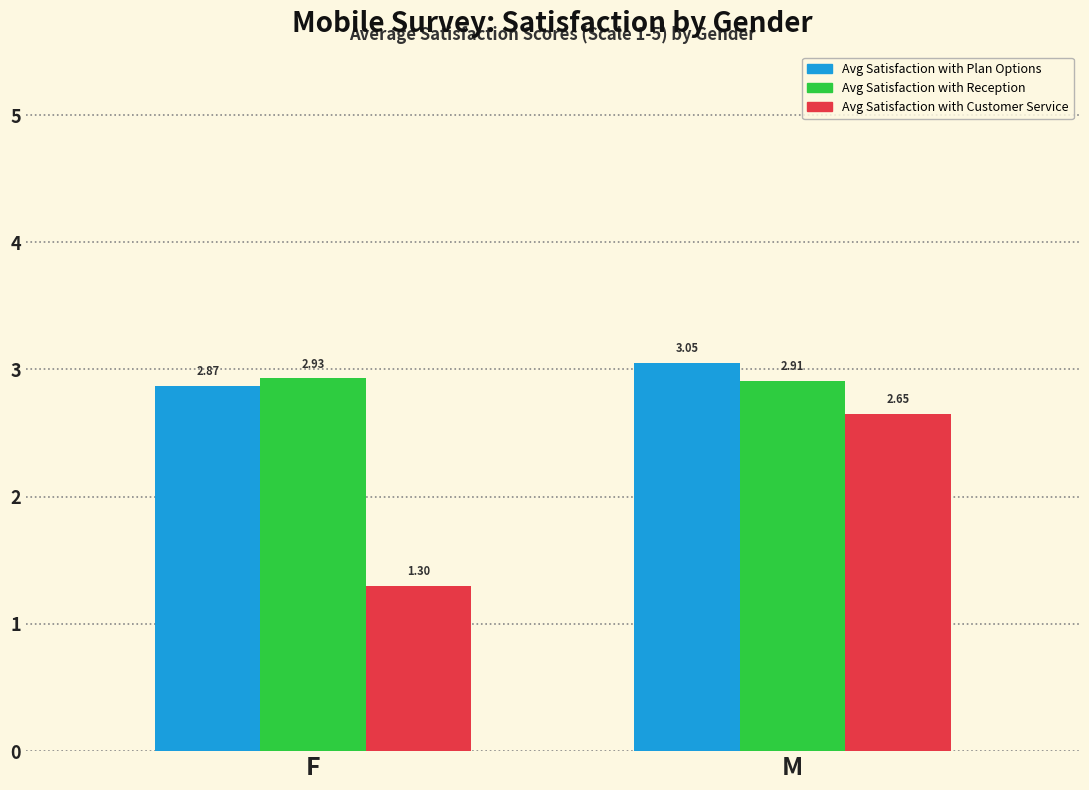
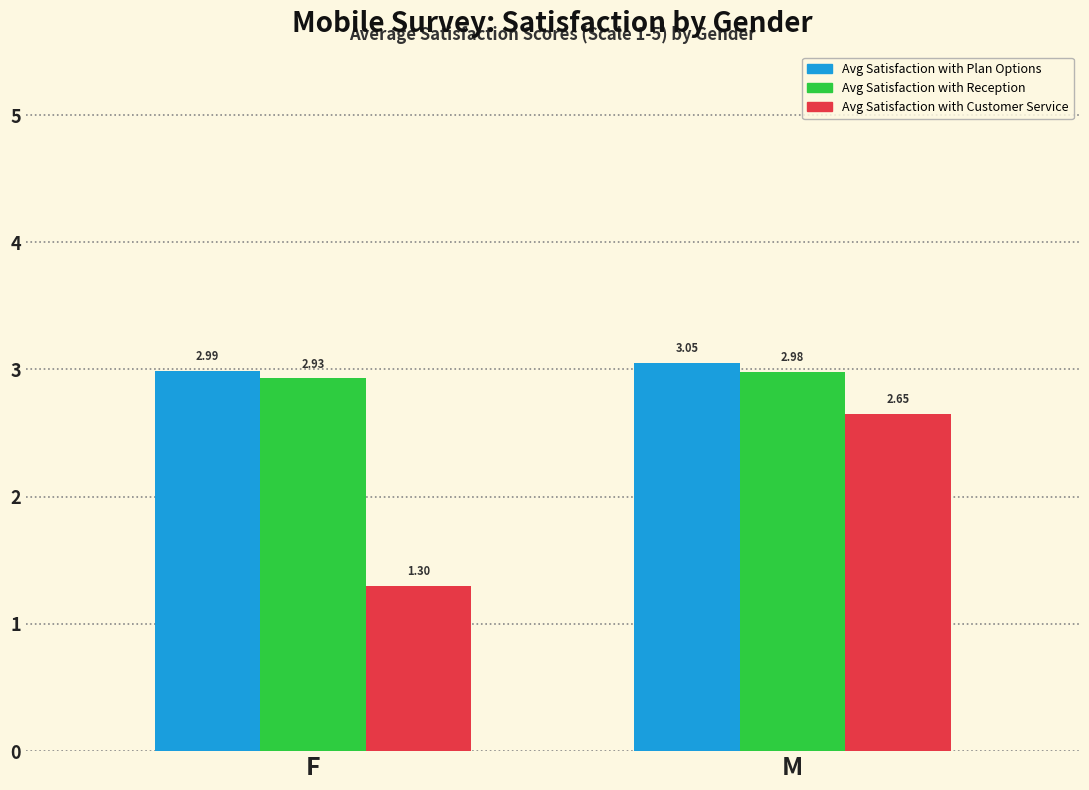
Avg Satisfaction with Plan Options, F: 2.87 -> 2.99
Avg Satisfaction with Reception, M: 2.91 -> 2.98
